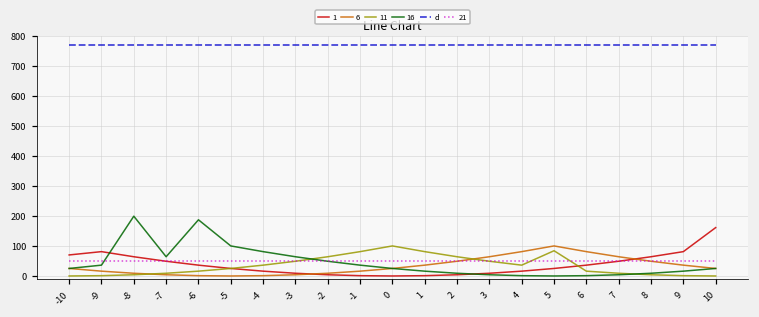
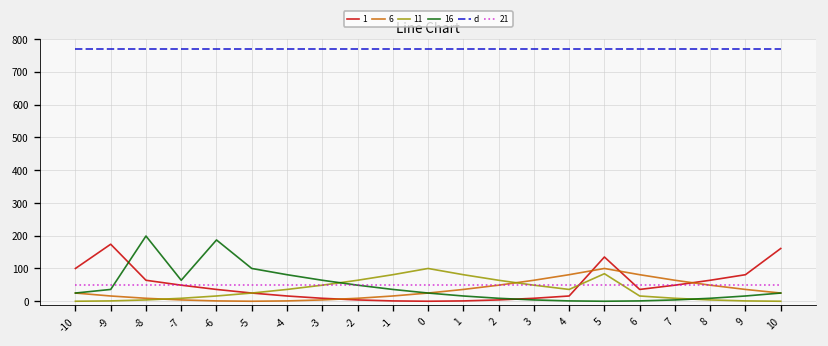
1, -10: 70 -> 100
1, -9: 80 -> 170
1, 5: 30 -> 140
